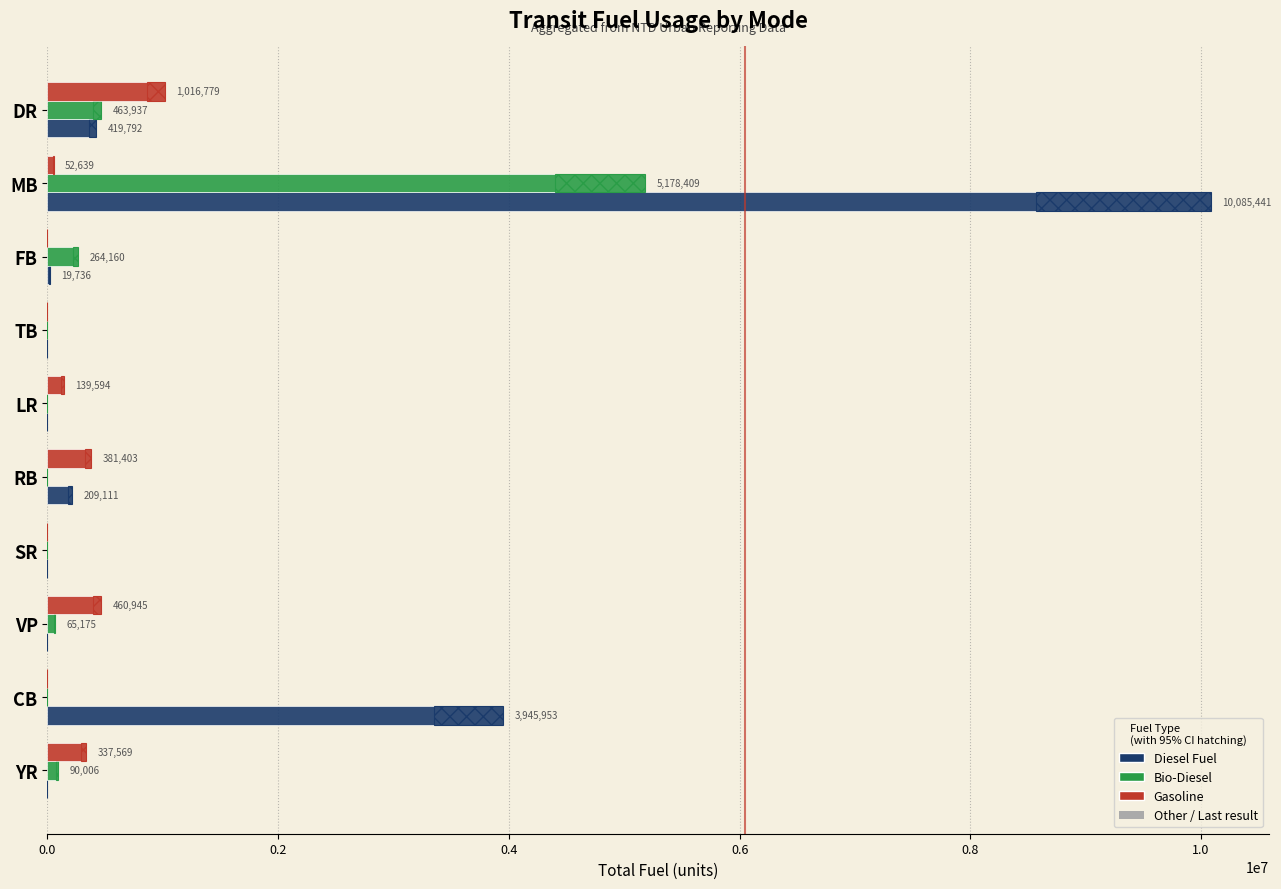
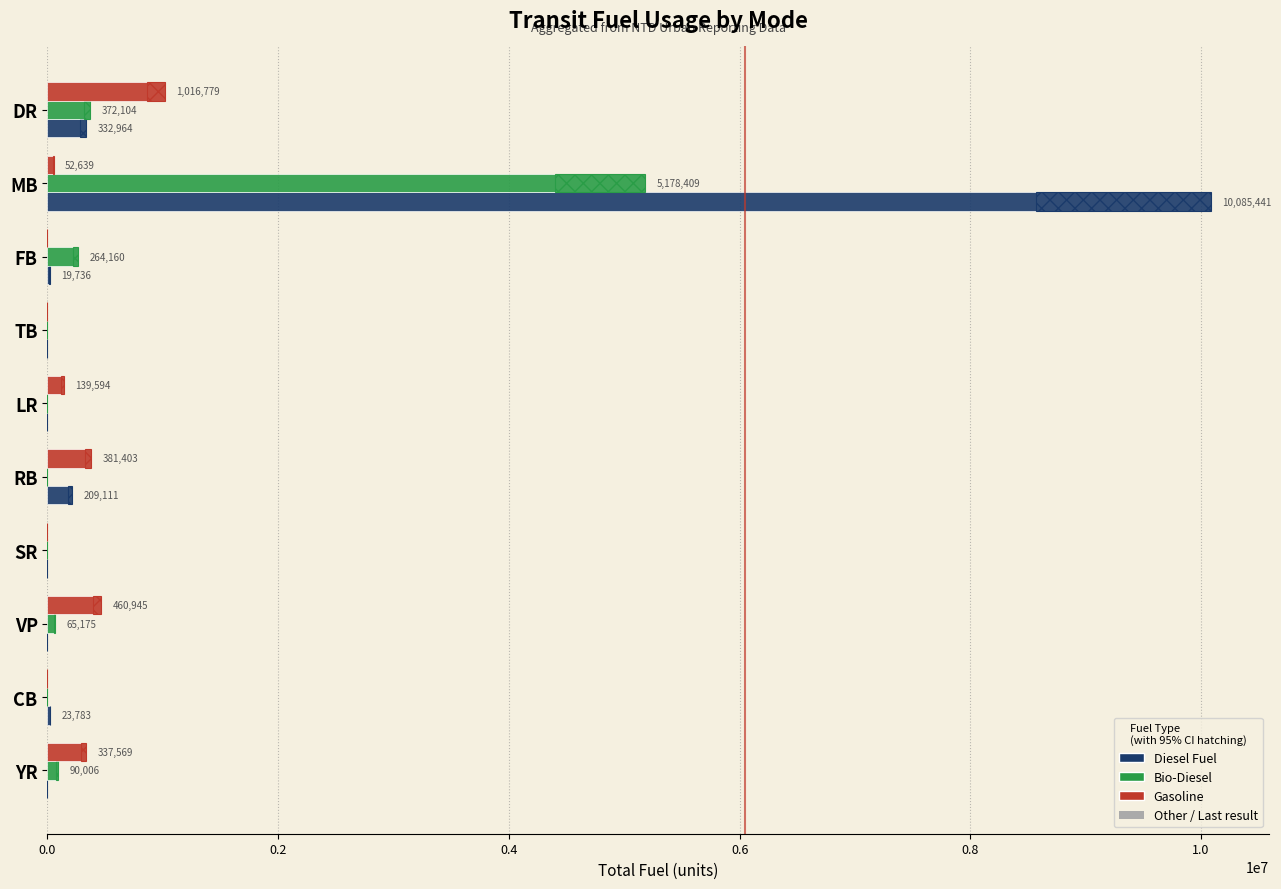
Bio-Diesel, DR: 463,937 -> 372,104
Diesel Fuel, DR: 419,792 -> 332,964
Diesel Fuel, CB: 3,945,953 -> 23,783
